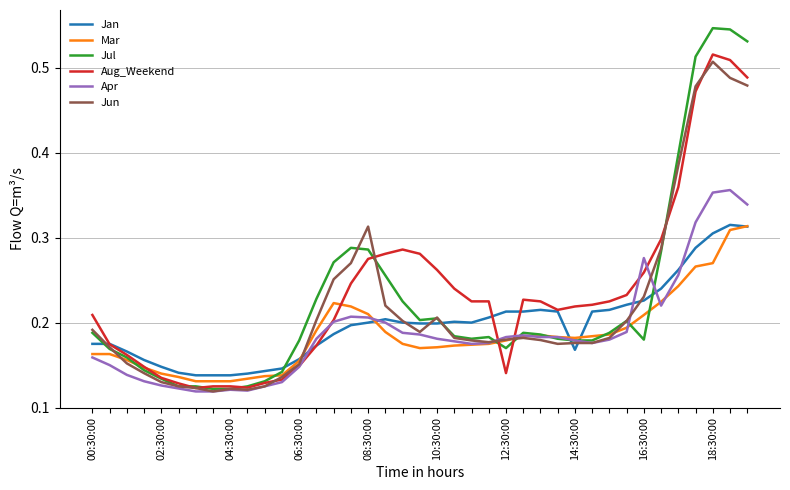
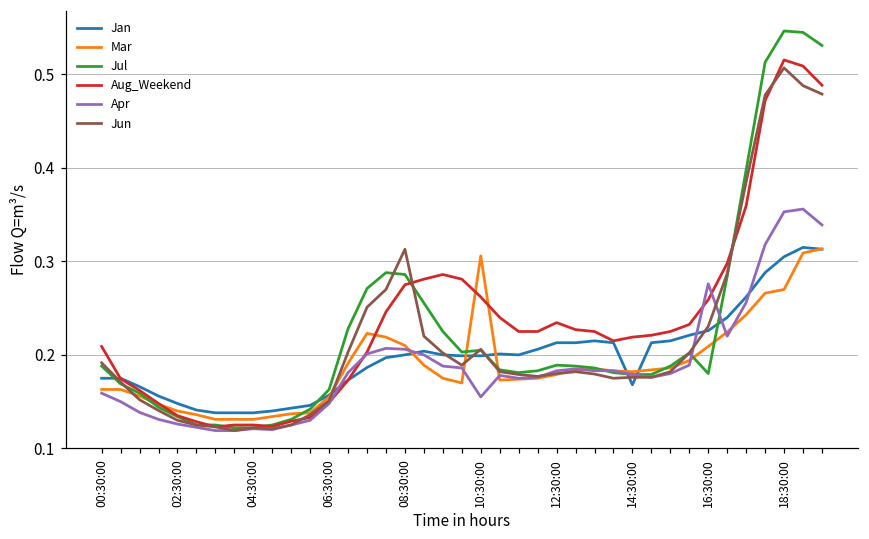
Jul, 06:30:00: 0.18 -> 0.16
Mar, 10:30:00: 0.17 -> 0.31
Apr, 10:30:00: 0.18 -> 0.16
Jul, 12:30:00: 0.17 -> 0.19
Aug_Weekend, 12:30:00: 0.14 -> 0.23
